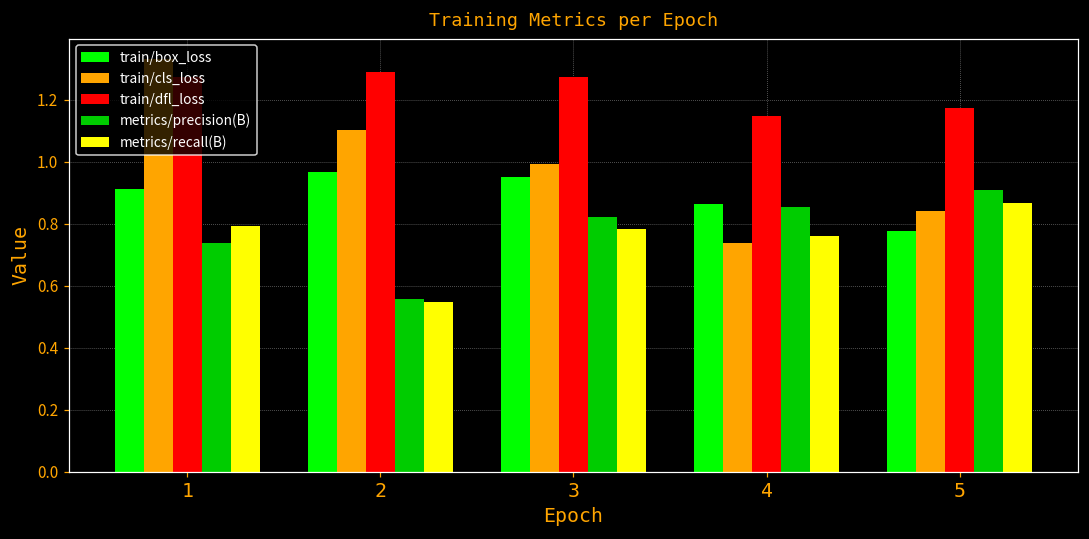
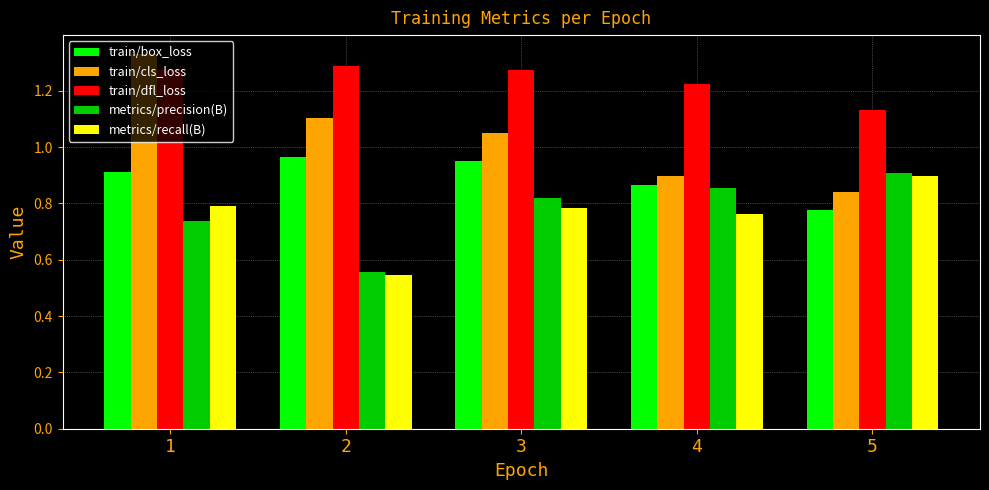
train/cls_loss, 3: 0.99 -> 1.05
train/cls_loss, 4: 0.74 -> 0.90
train/dfl_loss, 4: 1.15 -> 1.23
train/dfl_loss, 5: 1.18 -> 1.13
metrics/recall(B), 5: 0.87 -> 0.90
